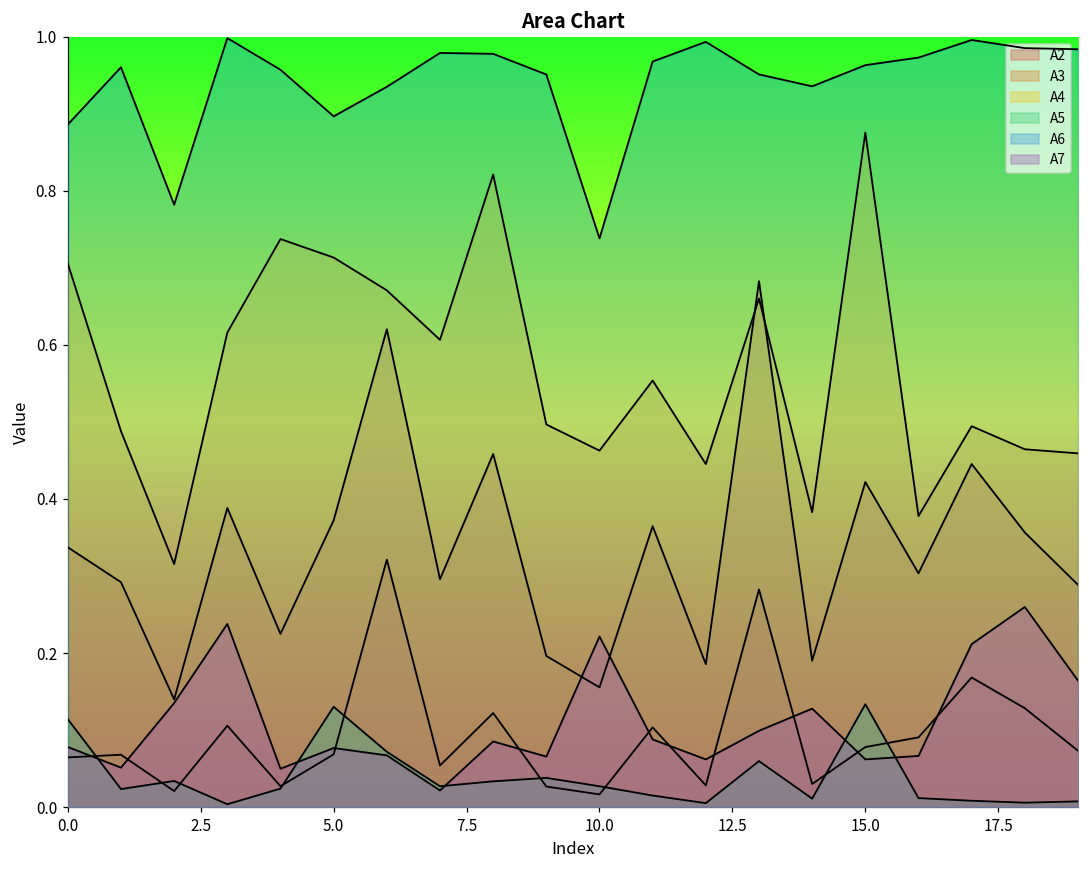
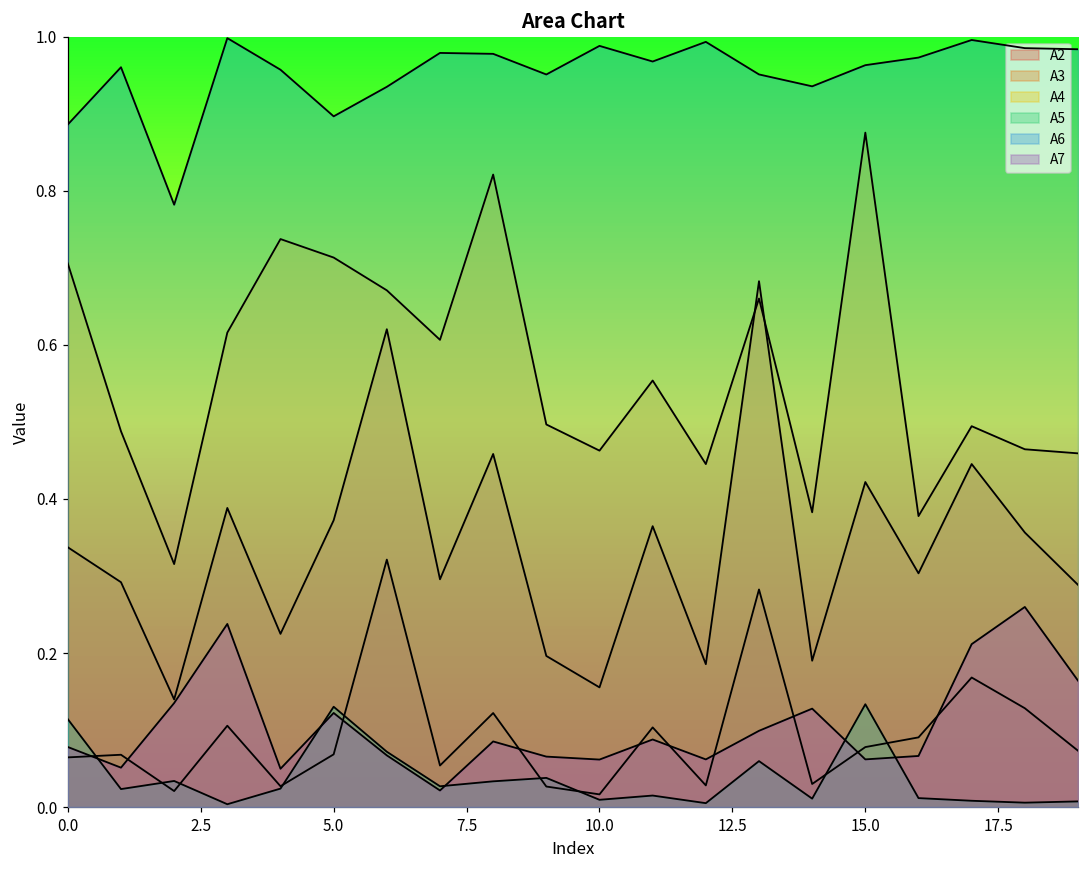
A7, 5.0: 0.08 -> 0.12
A5, 10.0: 0.03 -> 0.01
A6, 10.0: 0.74 -> 0.99
A7, 10.0: 0.22 -> 0.06
